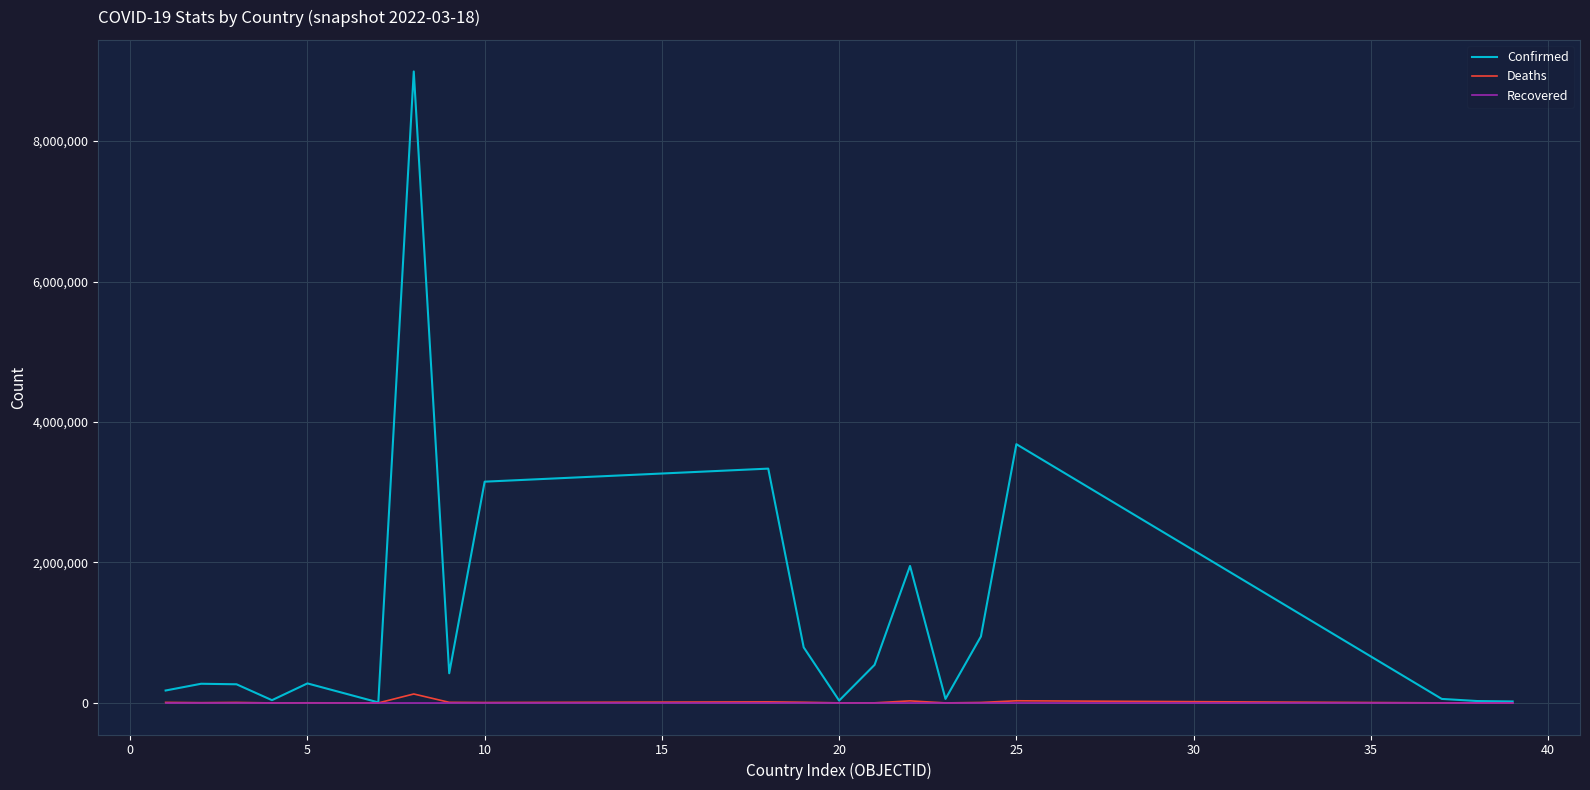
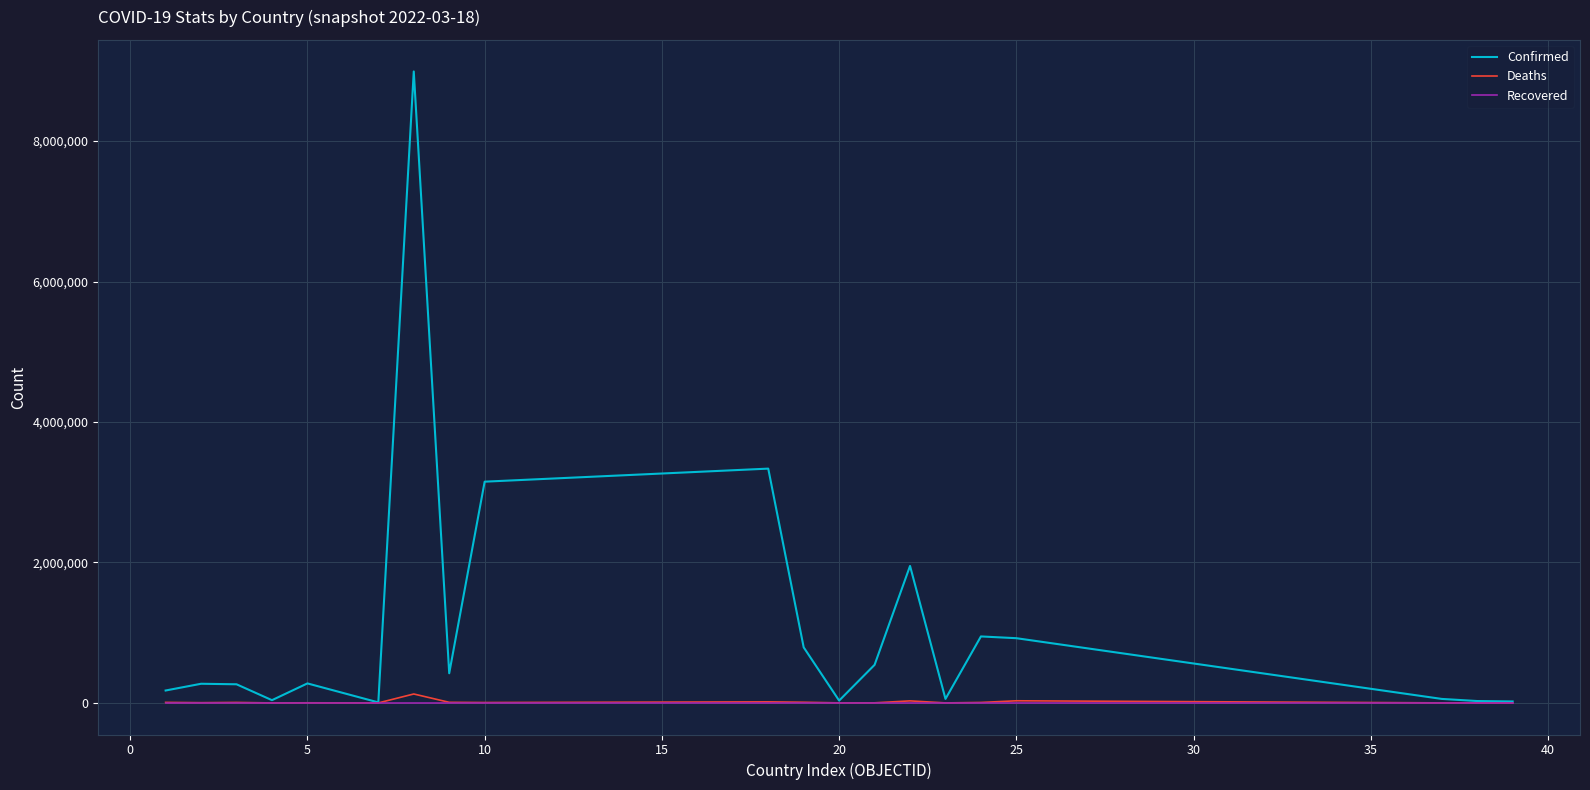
Confirmed, 25: 3,700,000 -> 900,000
